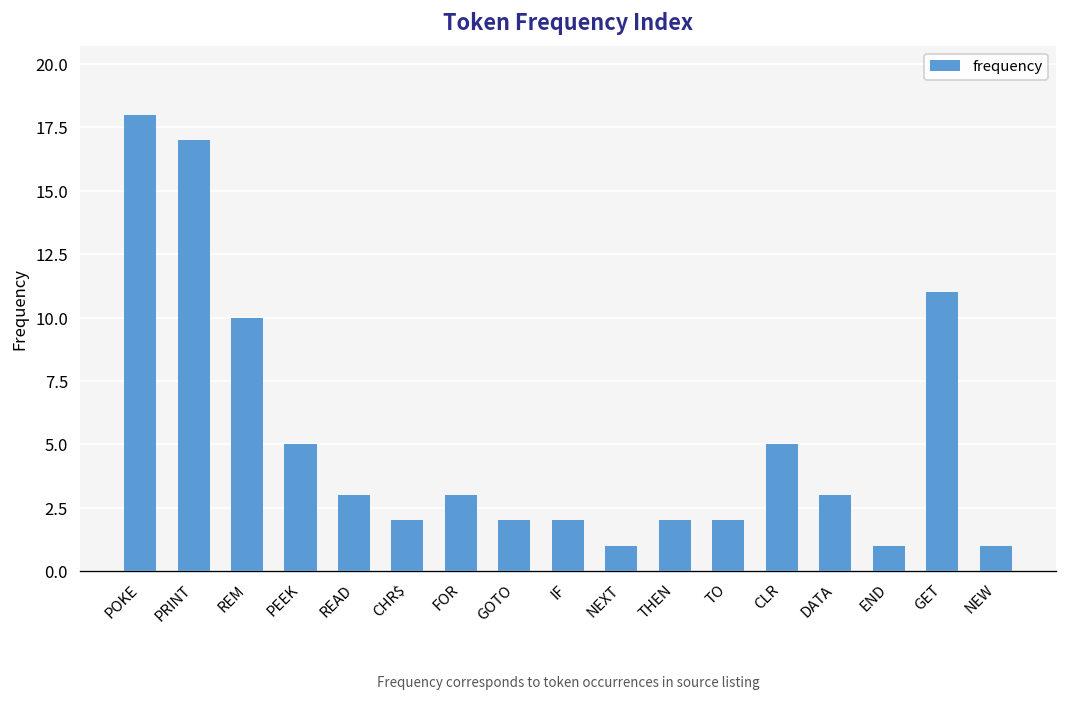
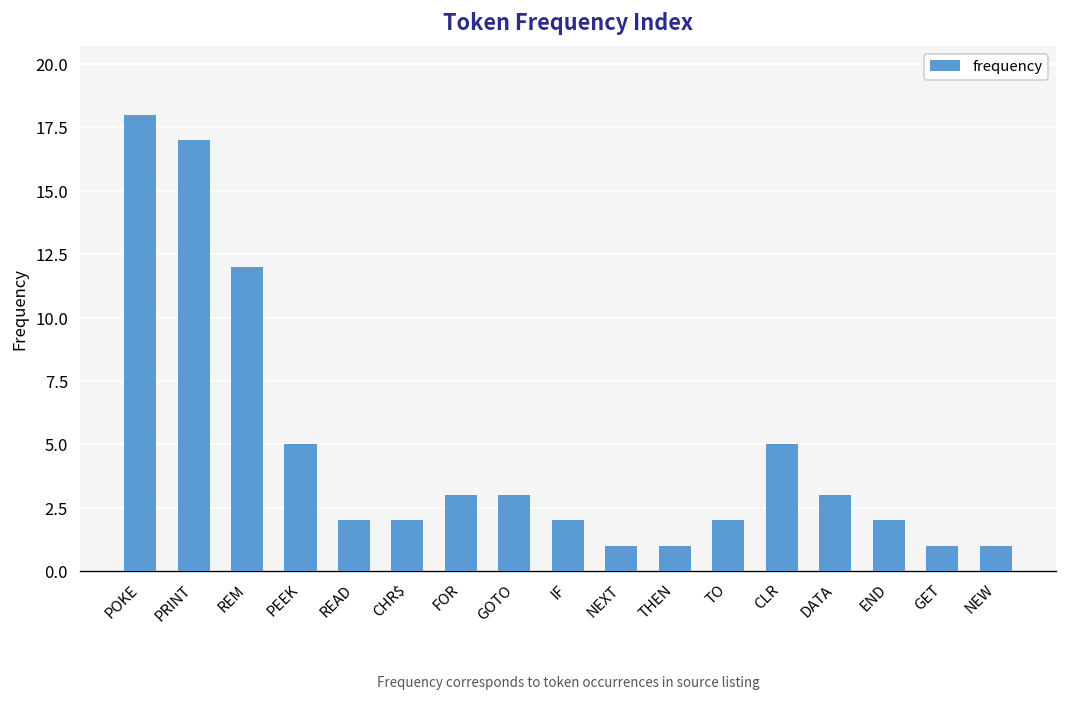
REM: 10 -> 12
READ: 3 -> 2
GOTO: 2 -> 3
THEN: 2 -> 1
END: 1 -> 2
GET: 11 -> 1
